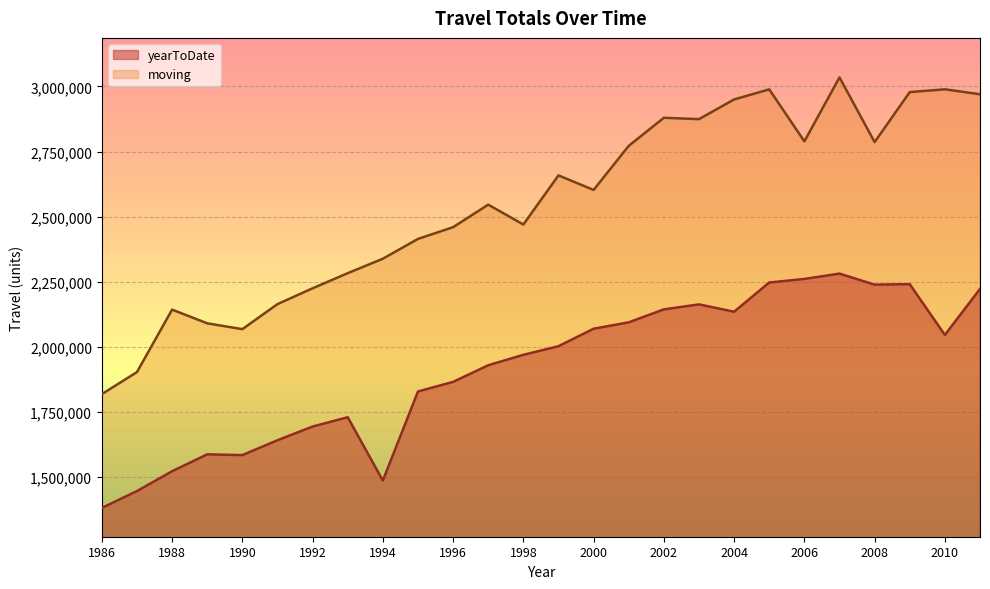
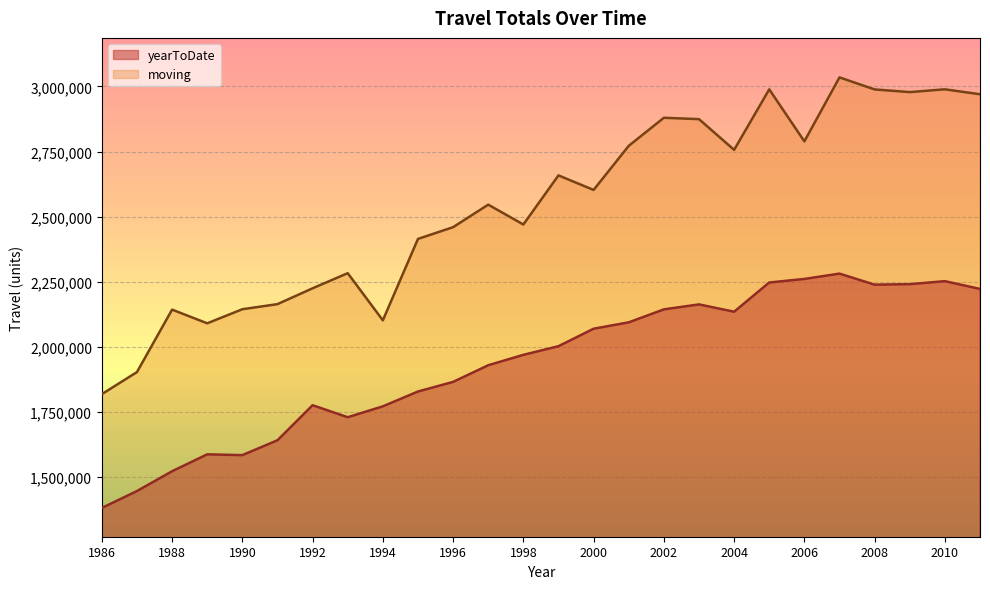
moving, 1990: 2,070,000 -> 2,140,000
yearToDate, 1992: 1,690,000 -> 1,780,000
yearToDate, 1994: 1,490,000 -> 1,770,000
moving, 1994: 2,340,000 -> 2,100,000
moving, 2004: 2,950,000 -> 2,760,000
moving, 2008: 2,790,000 -> 2,990,000
yearToDate, 2010: 2,050,000 -> 2,250,000
